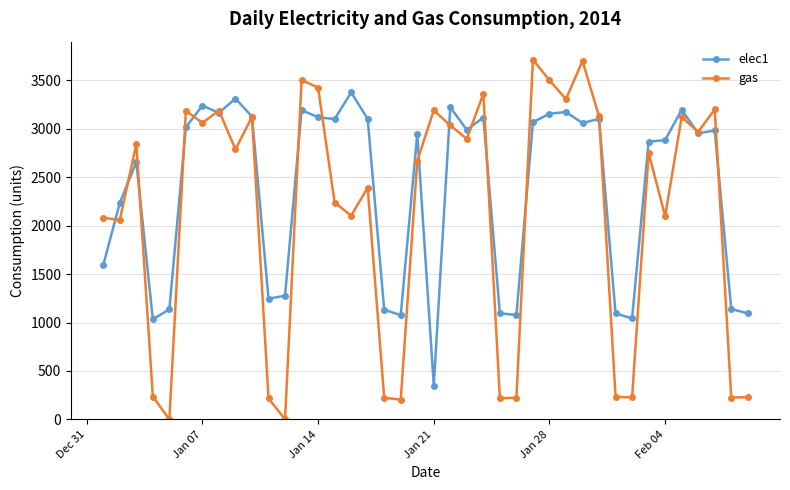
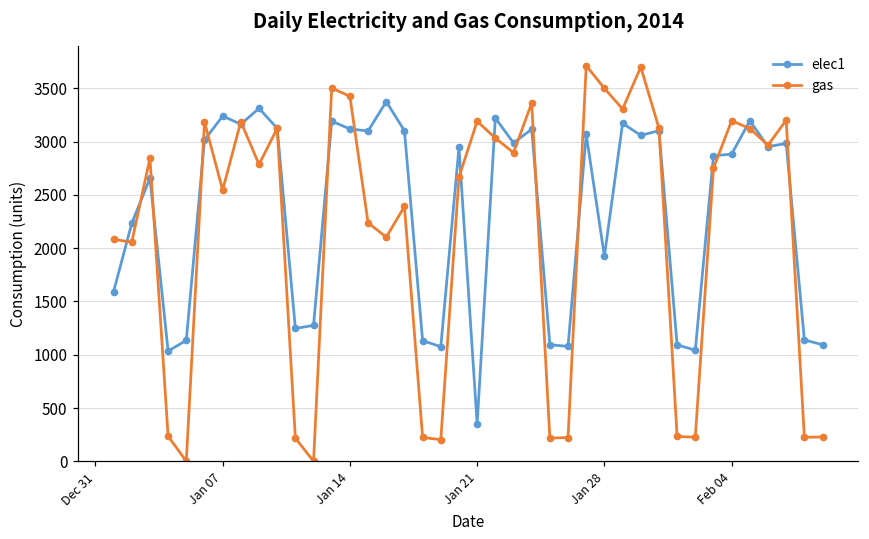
gas, Jan 07: 3100 -> 2500
elec1, Jan 28: 3200 -> 1900
gas, Feb 04: 2100 -> 3200
